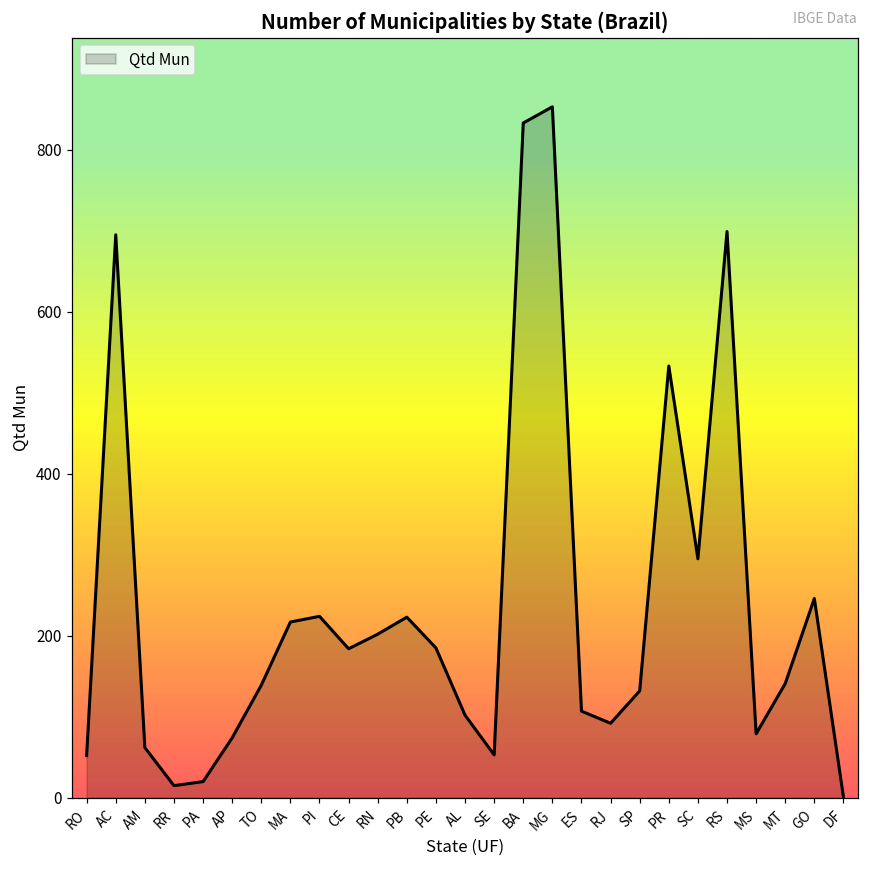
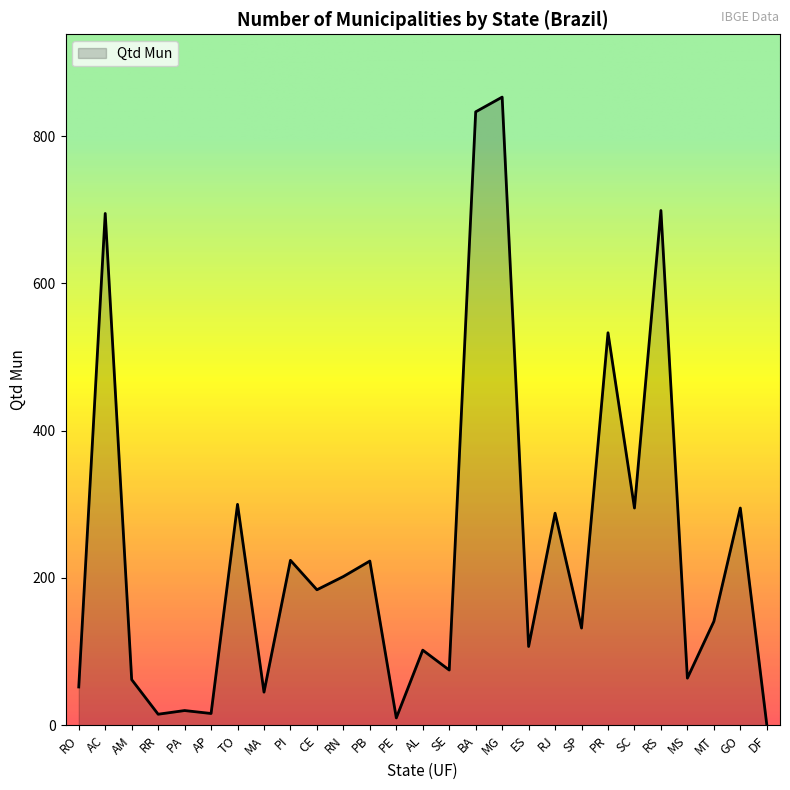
AP: 70 -> 20
TO: 140 -> 300
MA: 220 -> 50
PE: 190 -> 10
SE: 50 -> 80
RJ: 90 -> 290
MS: 80 -> 60
GO: 250 -> 300
